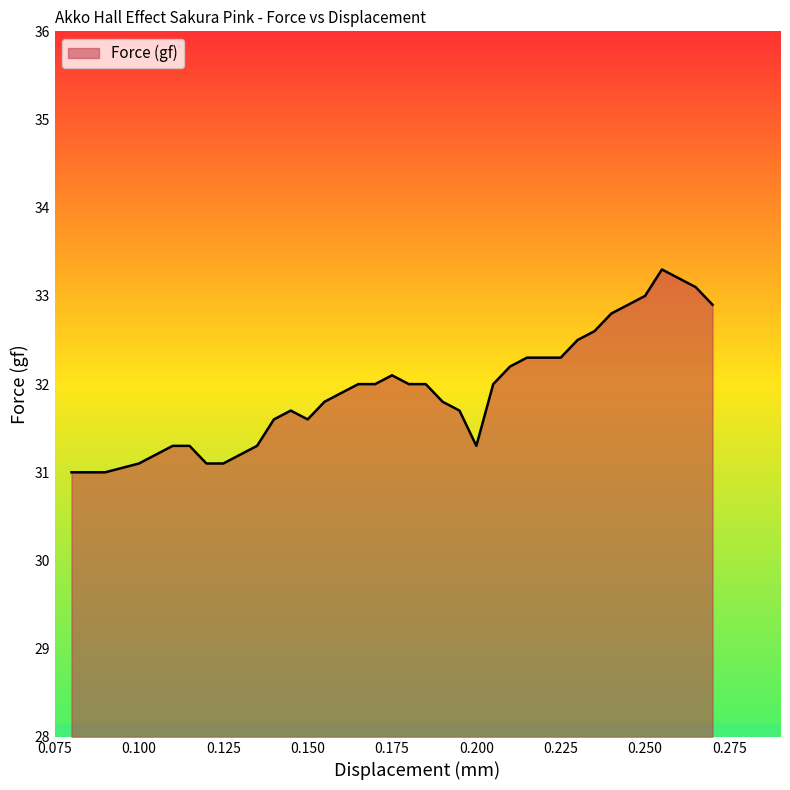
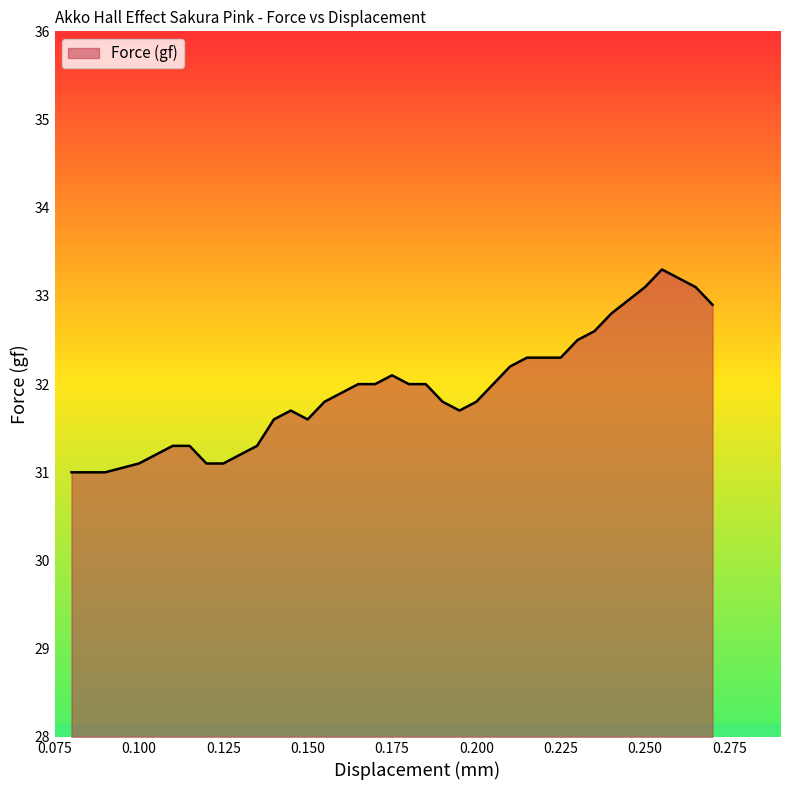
0.200: 31.3 -> 31.8
0.250: 33.0 -> 33.1
